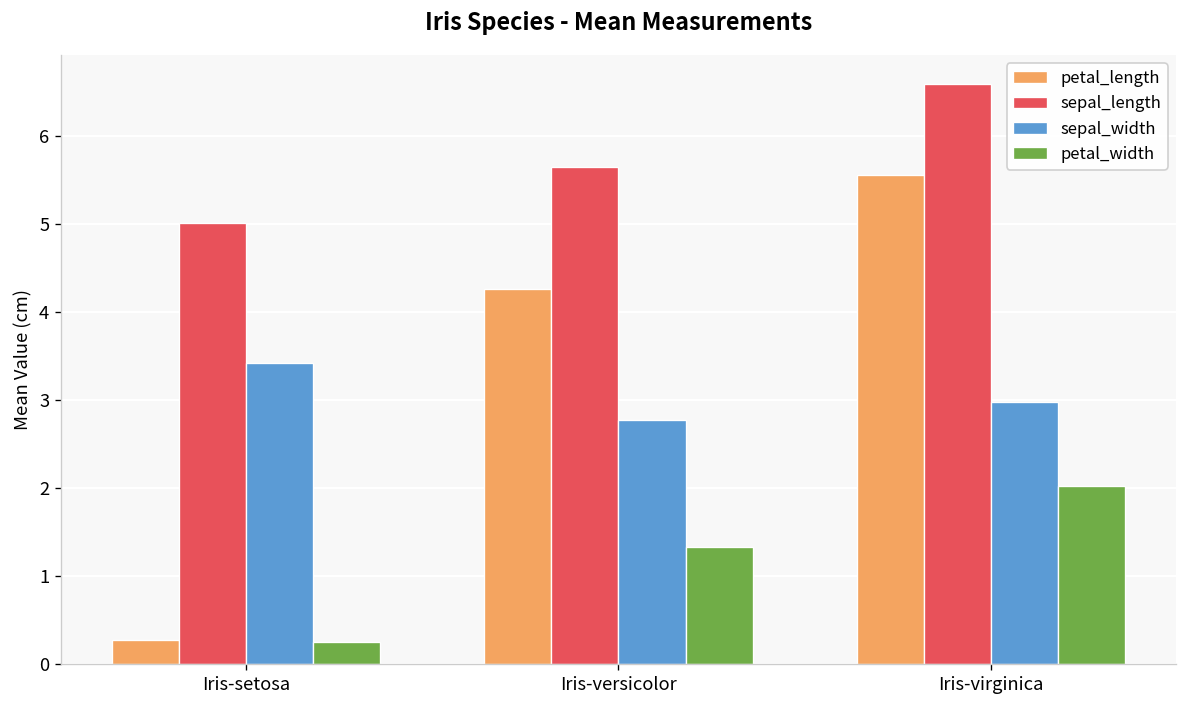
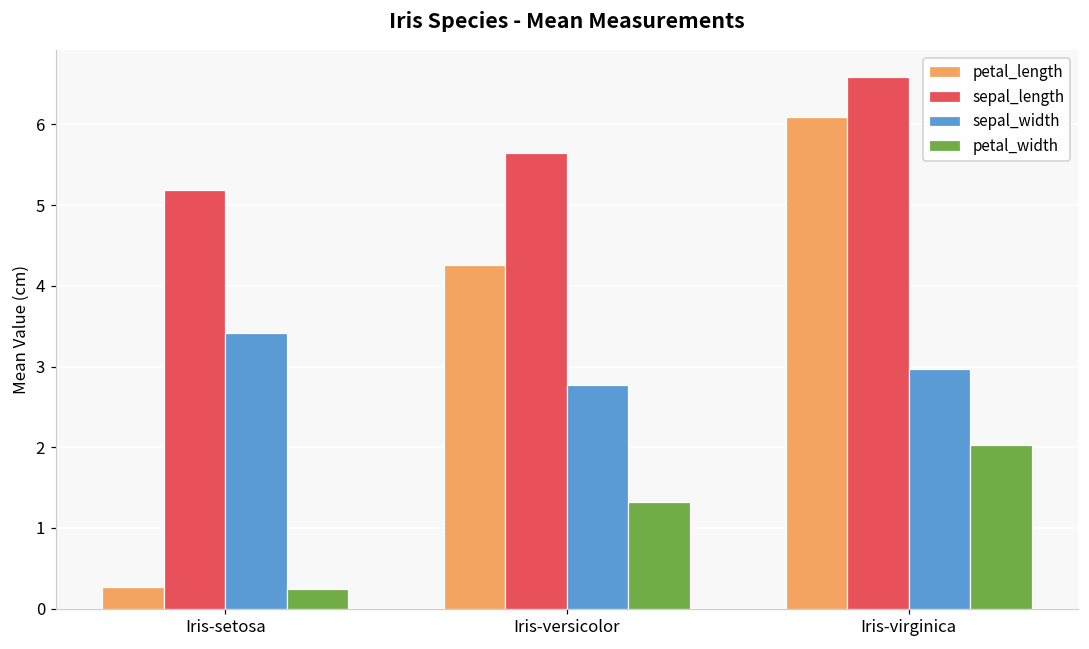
sepal_length, Iris-setosa: 5.0 -> 5.2
petal_length, Iris-virginica: 5.6 -> 6.1
